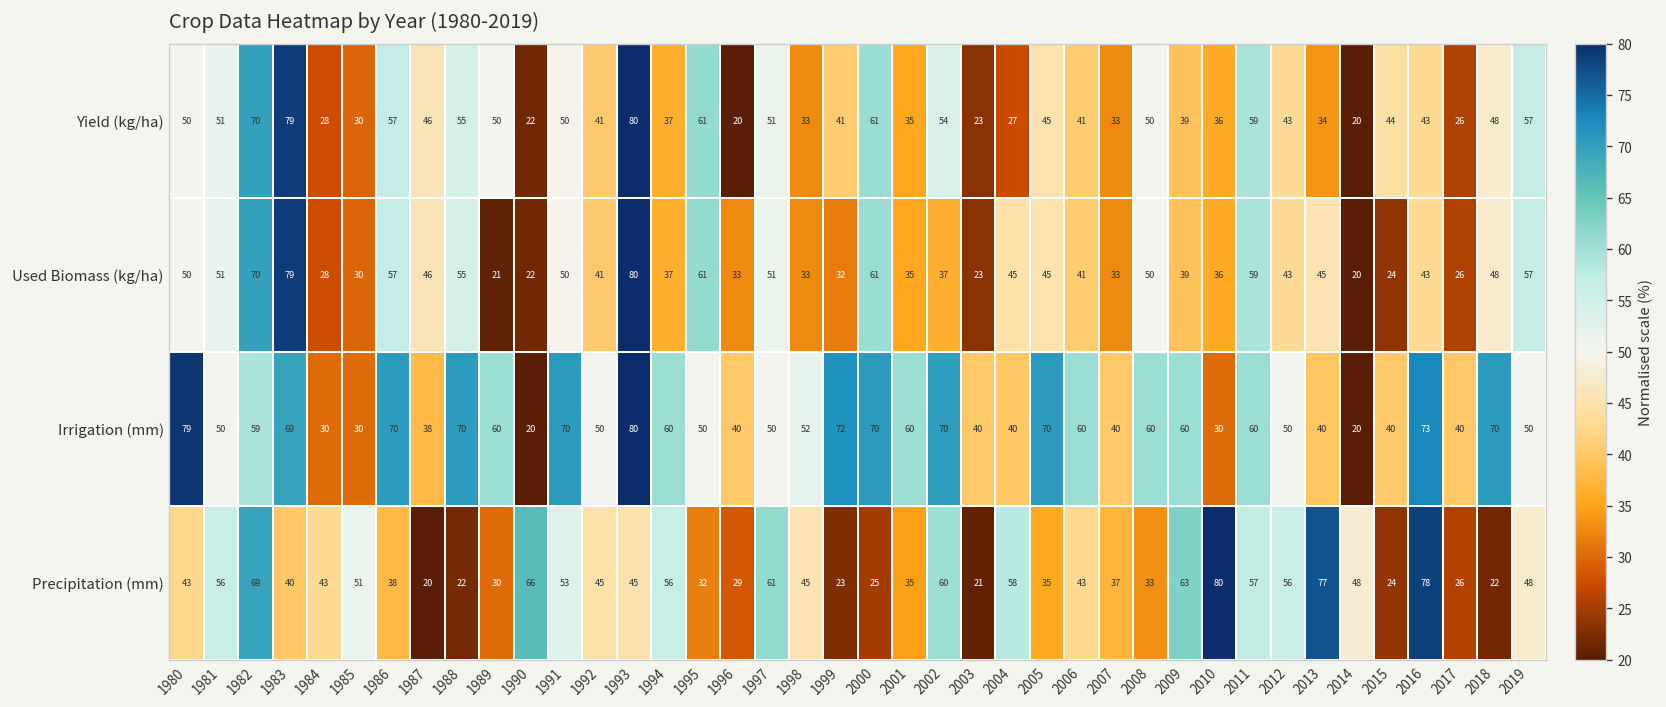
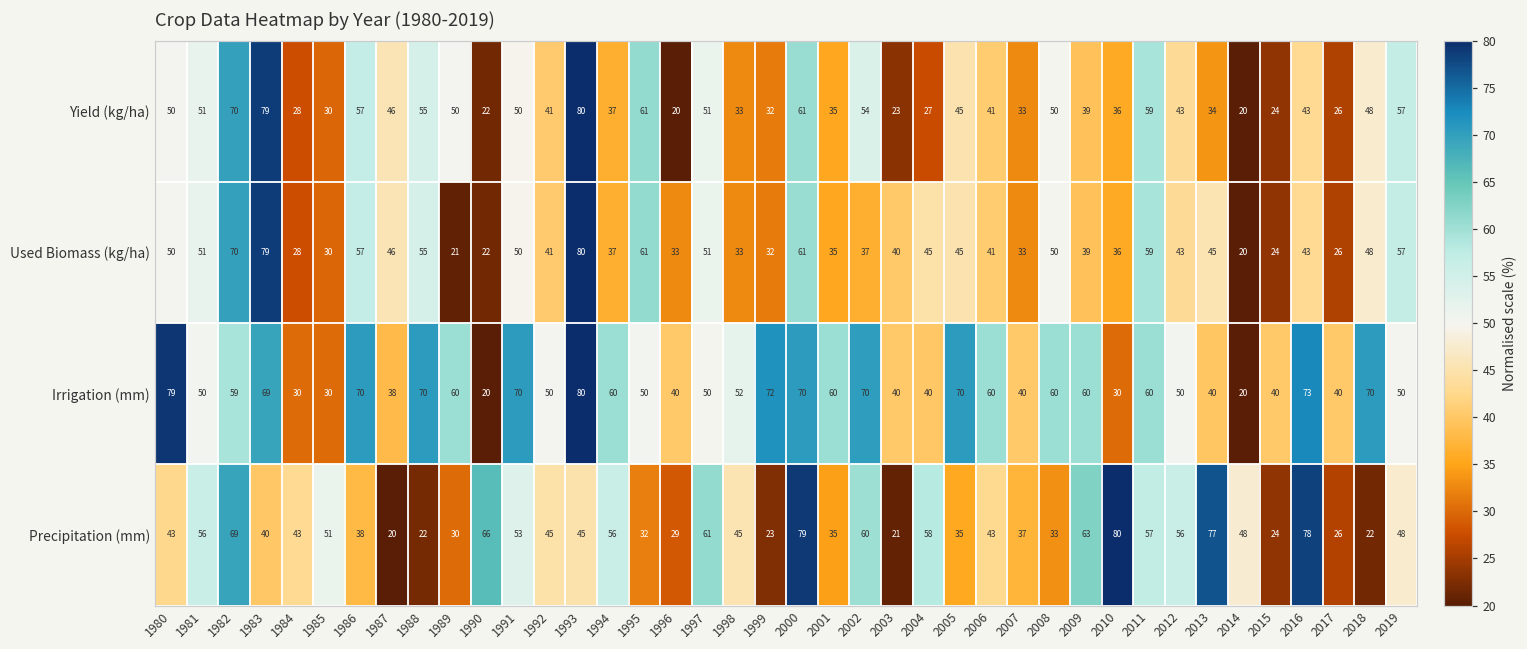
Yield (kg/ha), 1999: 41 -> 32
Yield (kg/ha), 2015: 44 -> 24
Used Biomass (kg/ha), 2003: 23 -> 40
Precipitation (mm), 2000: 25 -> 79
